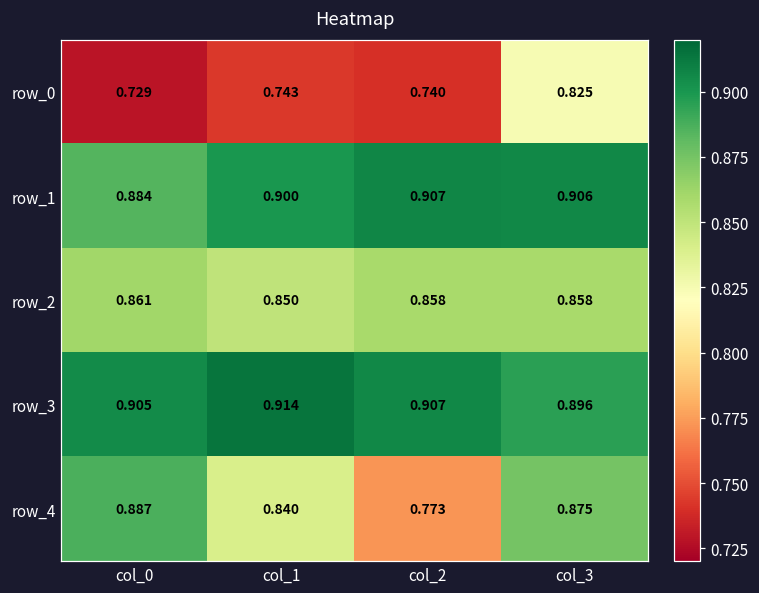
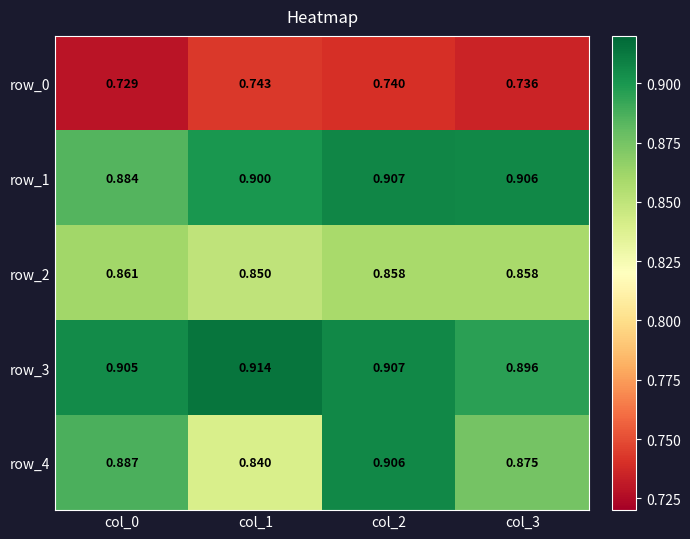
row_0, col_3: 0.825 -> 0.736
row_4, col_2: 0.773 -> 0.906
